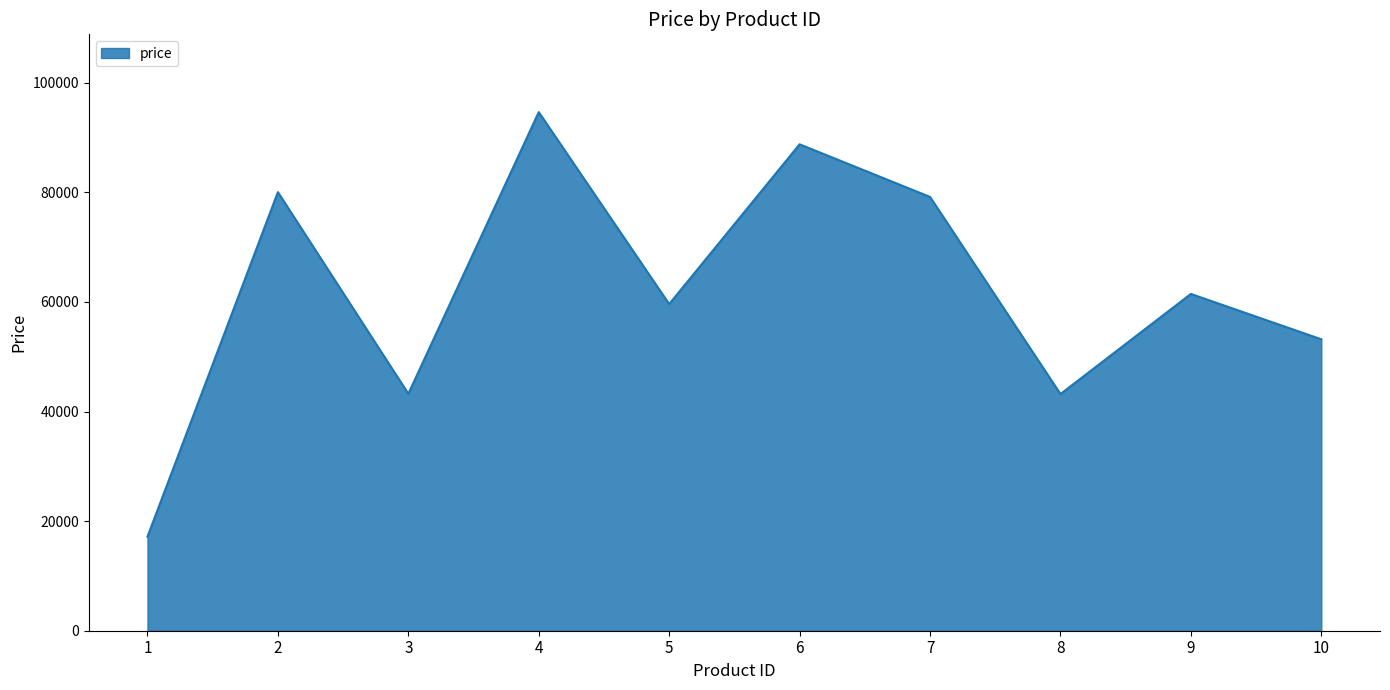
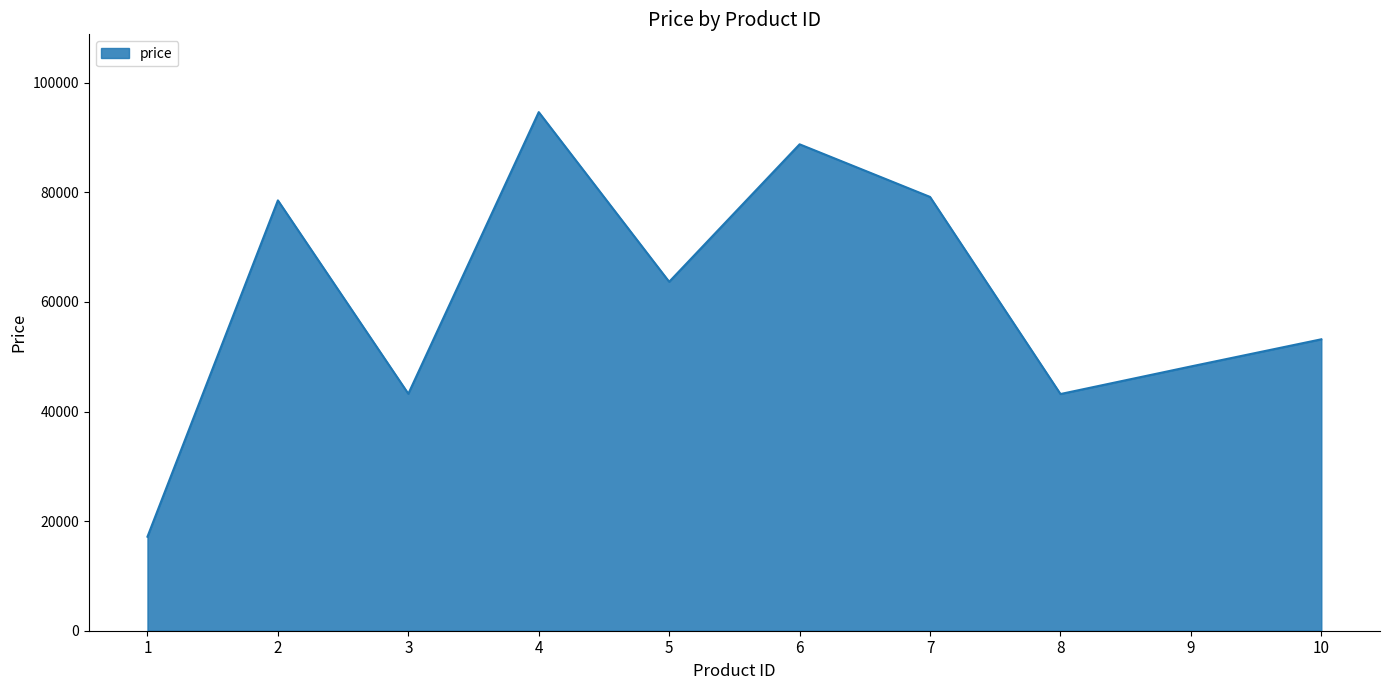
2: 80000 -> 79000
5: 60000 -> 64000
9: 61000 -> 48000
